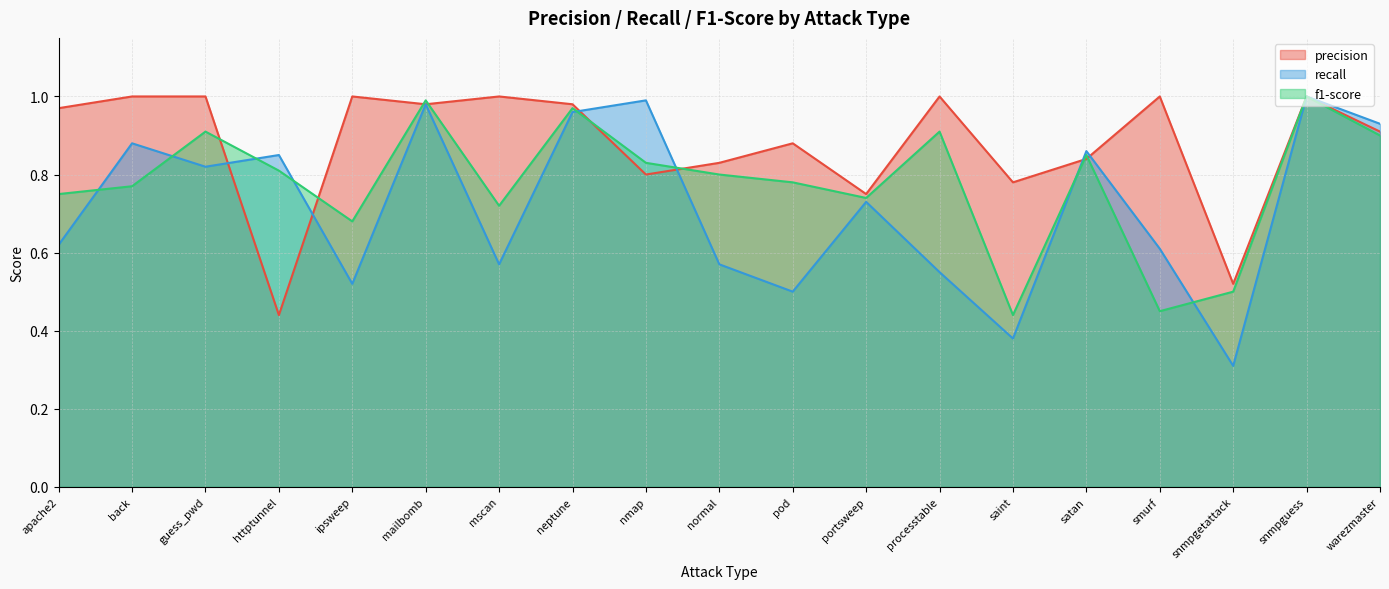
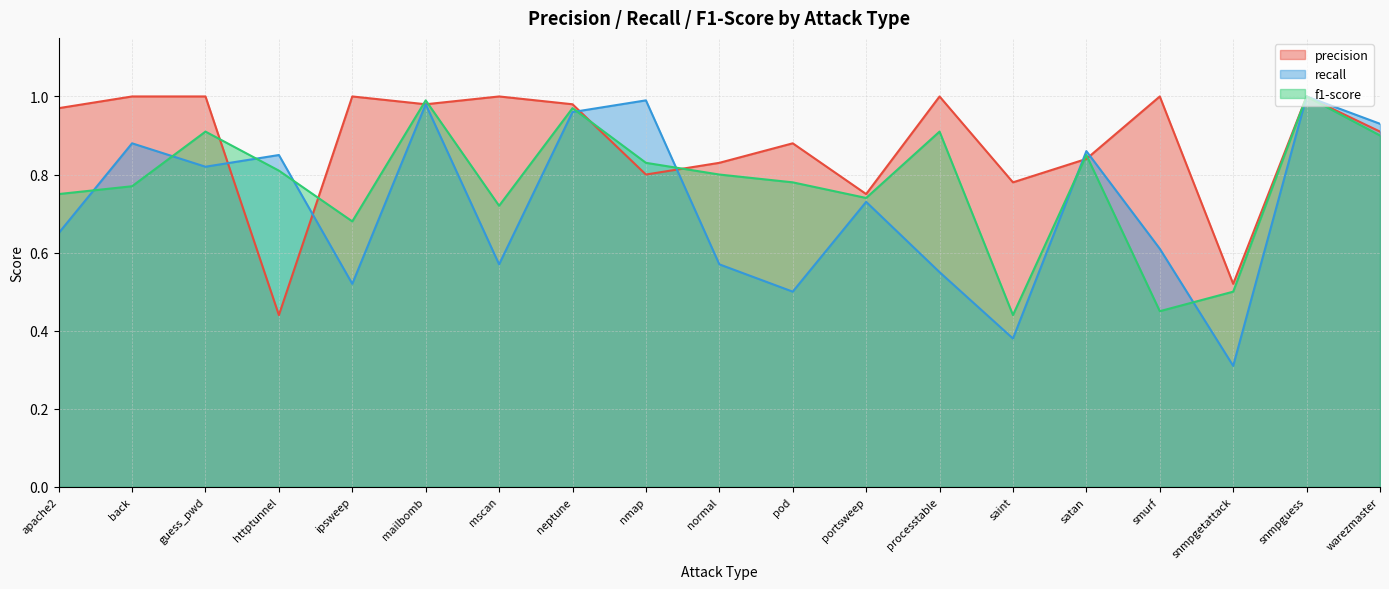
recall, apache2: 0.62 -> 0.65
